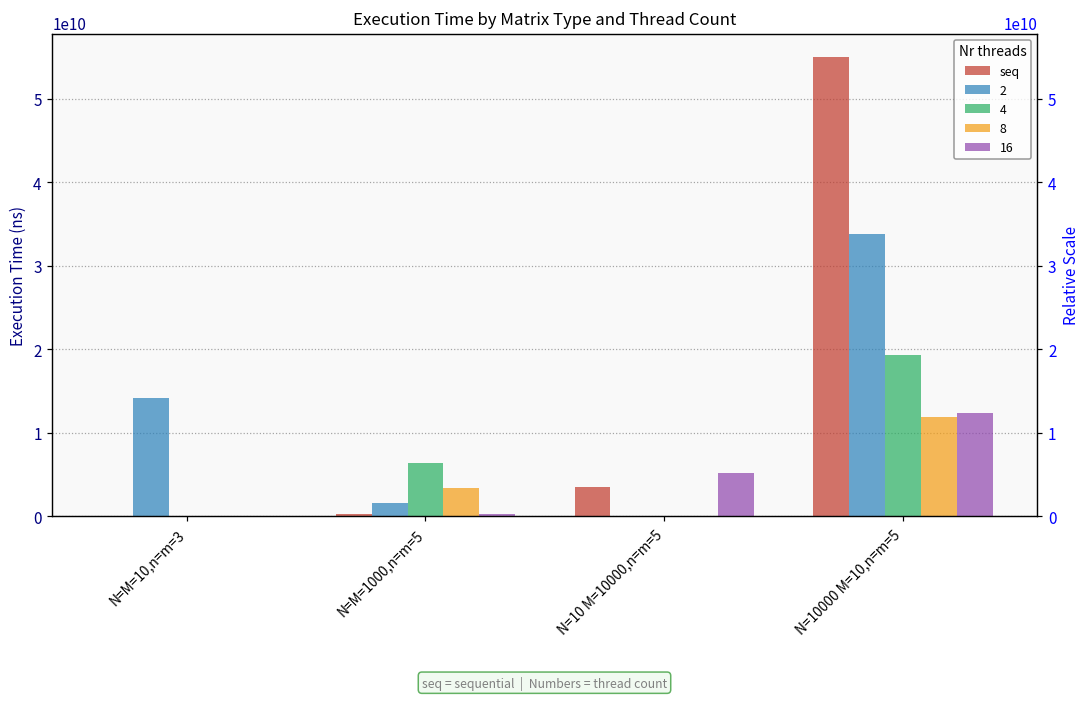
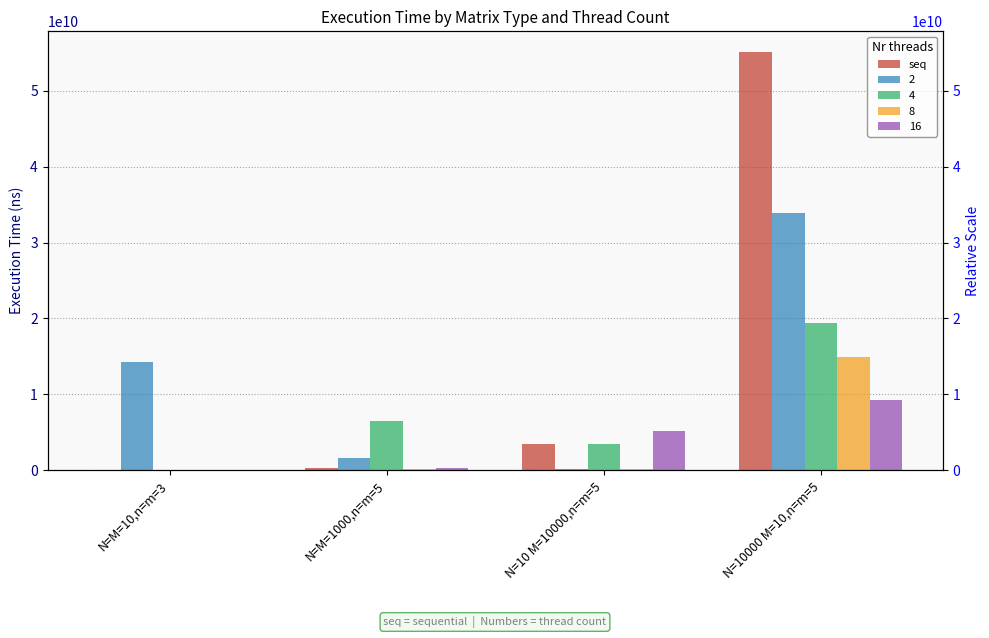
8, N=M=1000,n=m=5: 3000000000 -> 0
4, N=10 M=10000,n=m=5: 0 -> 3000000000
8, N=10000 M=10,n=m=5: 12000000000 -> 15000000000
16, N=10000 M=10,n=m=5: 12000000000 -> 9000000000
